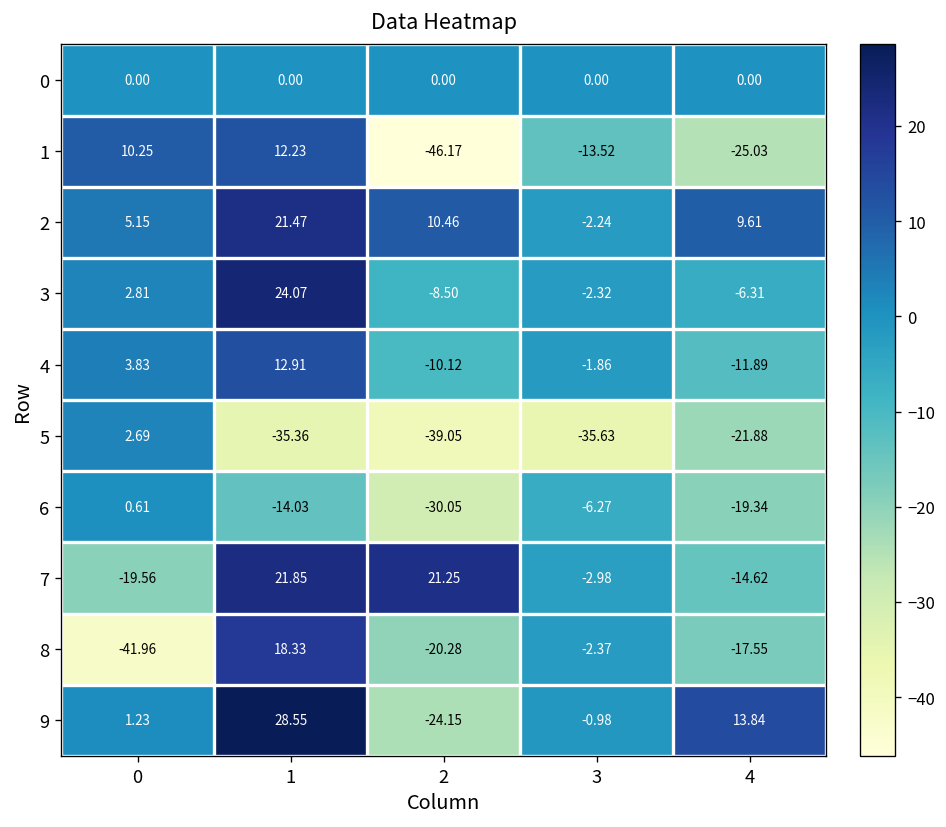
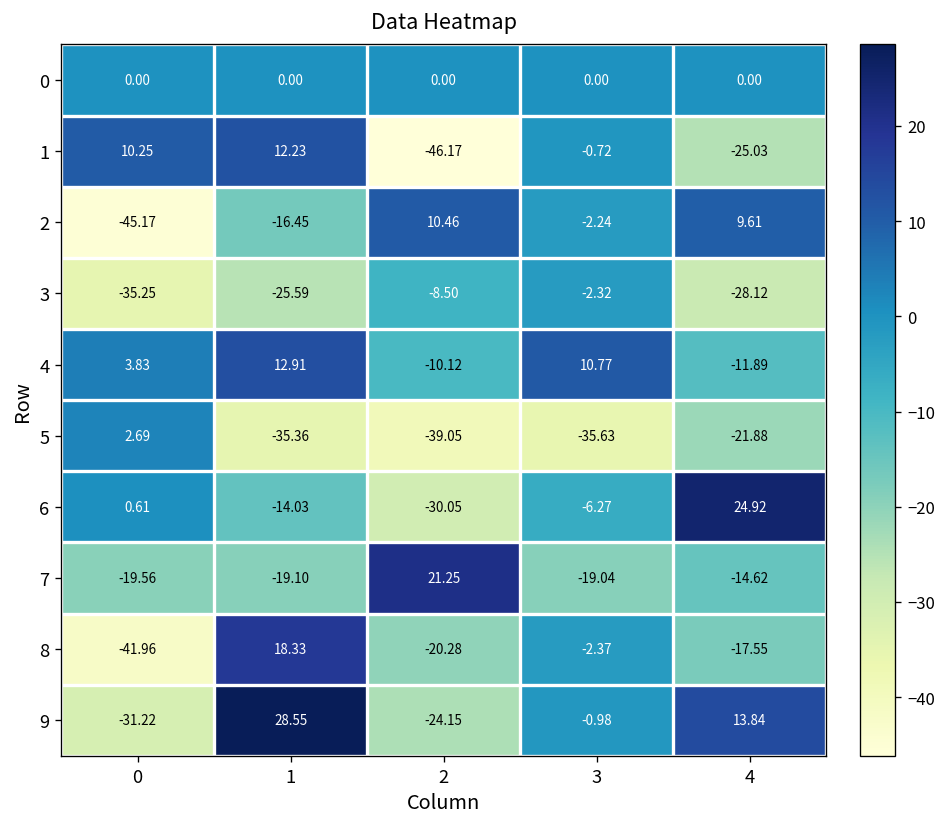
1, 3: -13.52 -> -0.72
2, 0: 5.15 -> -45.17
2, 1: 21.47 -> -16.45
3, 0: 2.81 -> -35.25
3, 1: 24.07 -> -25.59
3, 4: -6.31 -> -28.12
4, 3: -1.86 -> 10.77
6, 4: -19.34 -> 24.92
7, 1: 21.85 -> -19.10
7, 3: -2.98 -> -19.04
9, 0: 1.23 -> -31.22
